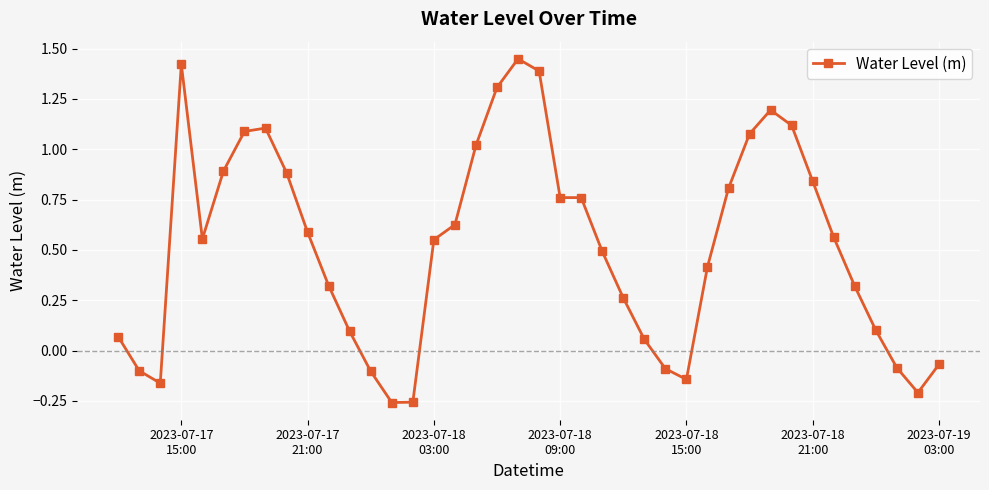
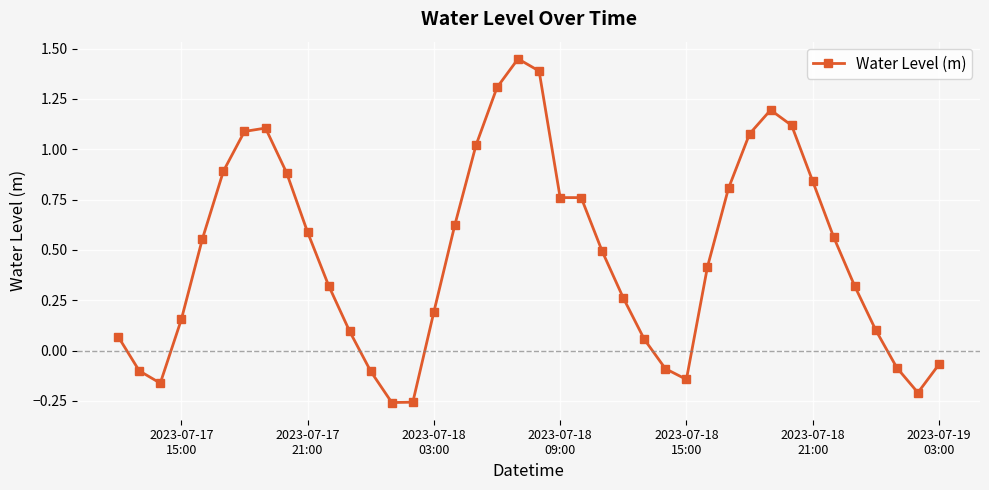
2023-07-17 15:00: 1.42 -> 0.15
2023-07-18 03:00: 0.55 -> 0.19
